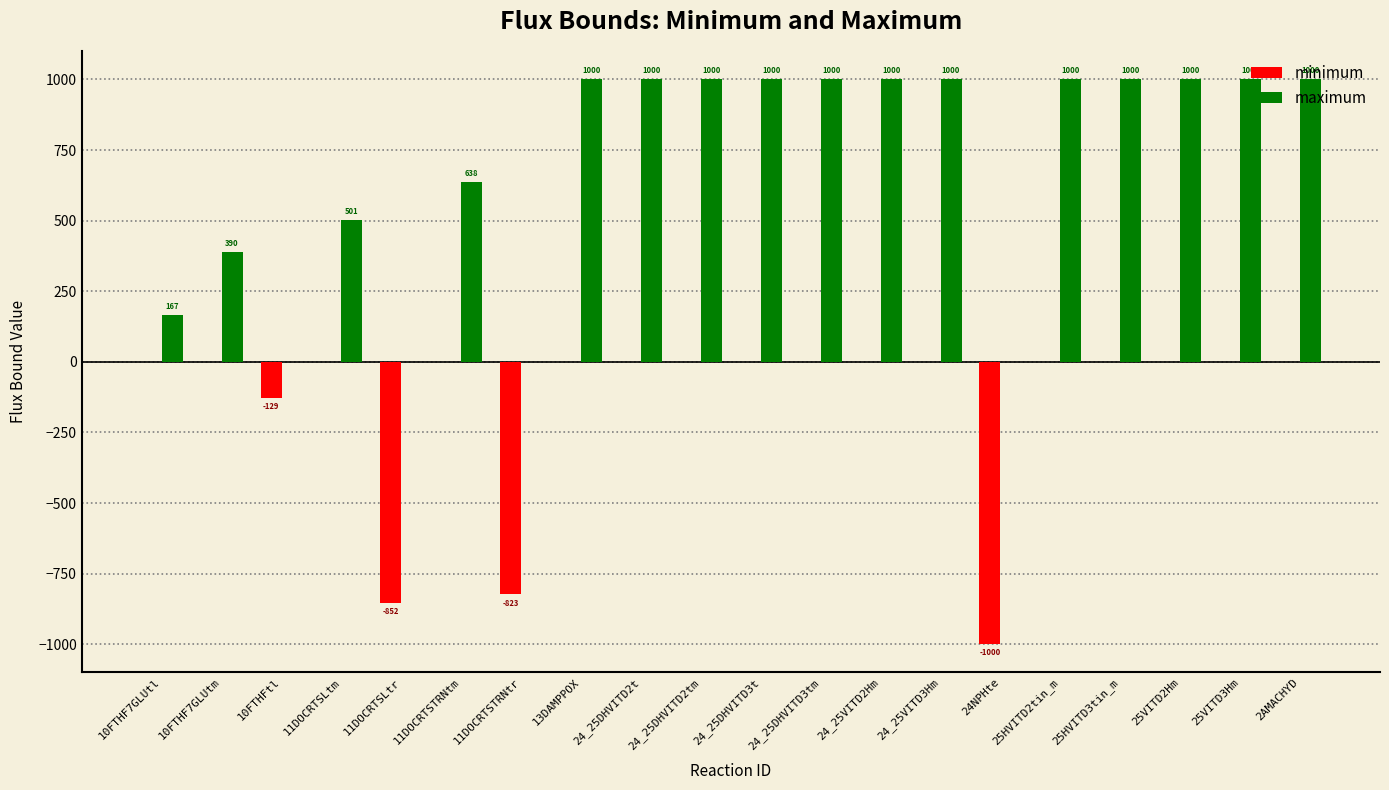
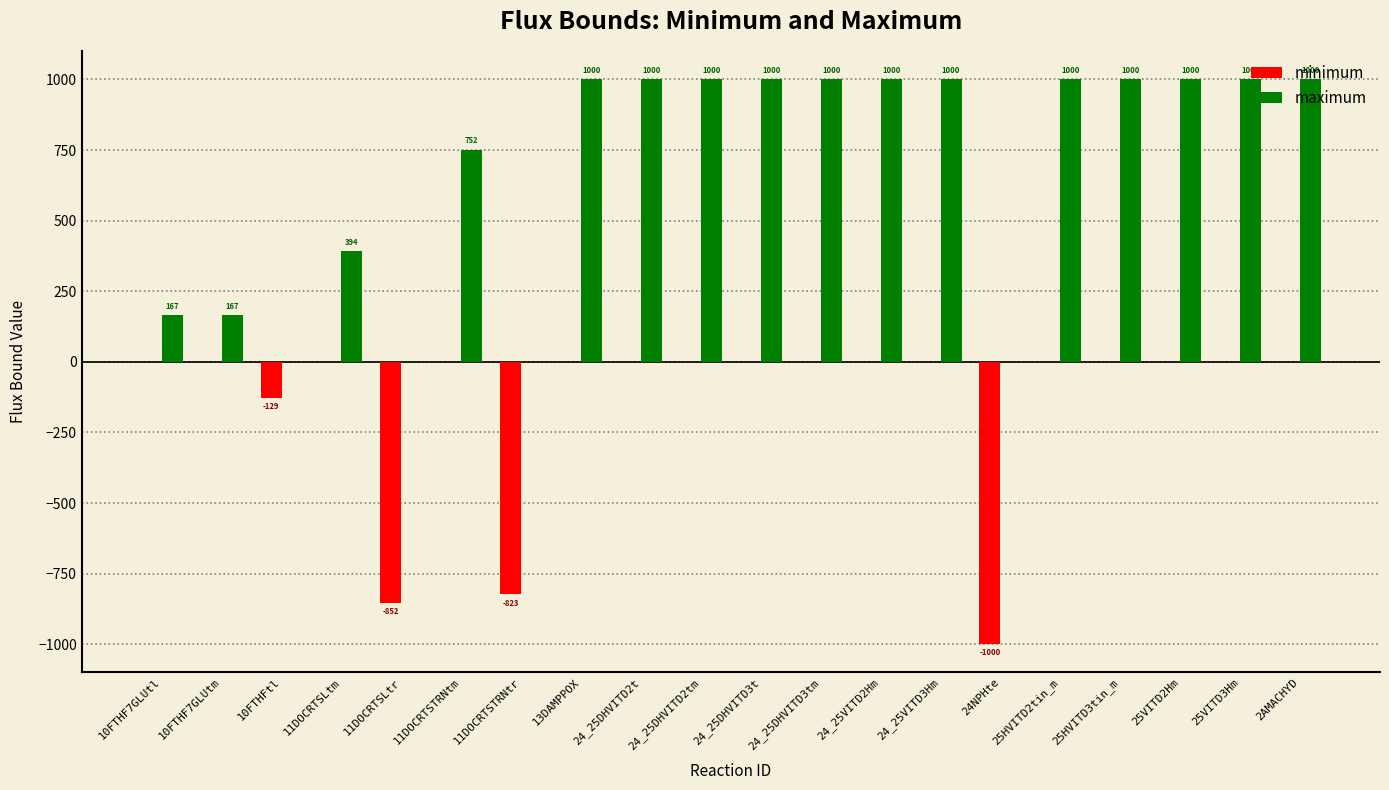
maximum, 10FTHF7GLUtm: 390 -> 167
maximum, 11DOCRTSLtm: 501 -> 394
maximum, 11DOCRTSTRNtm: 638 -> 752
